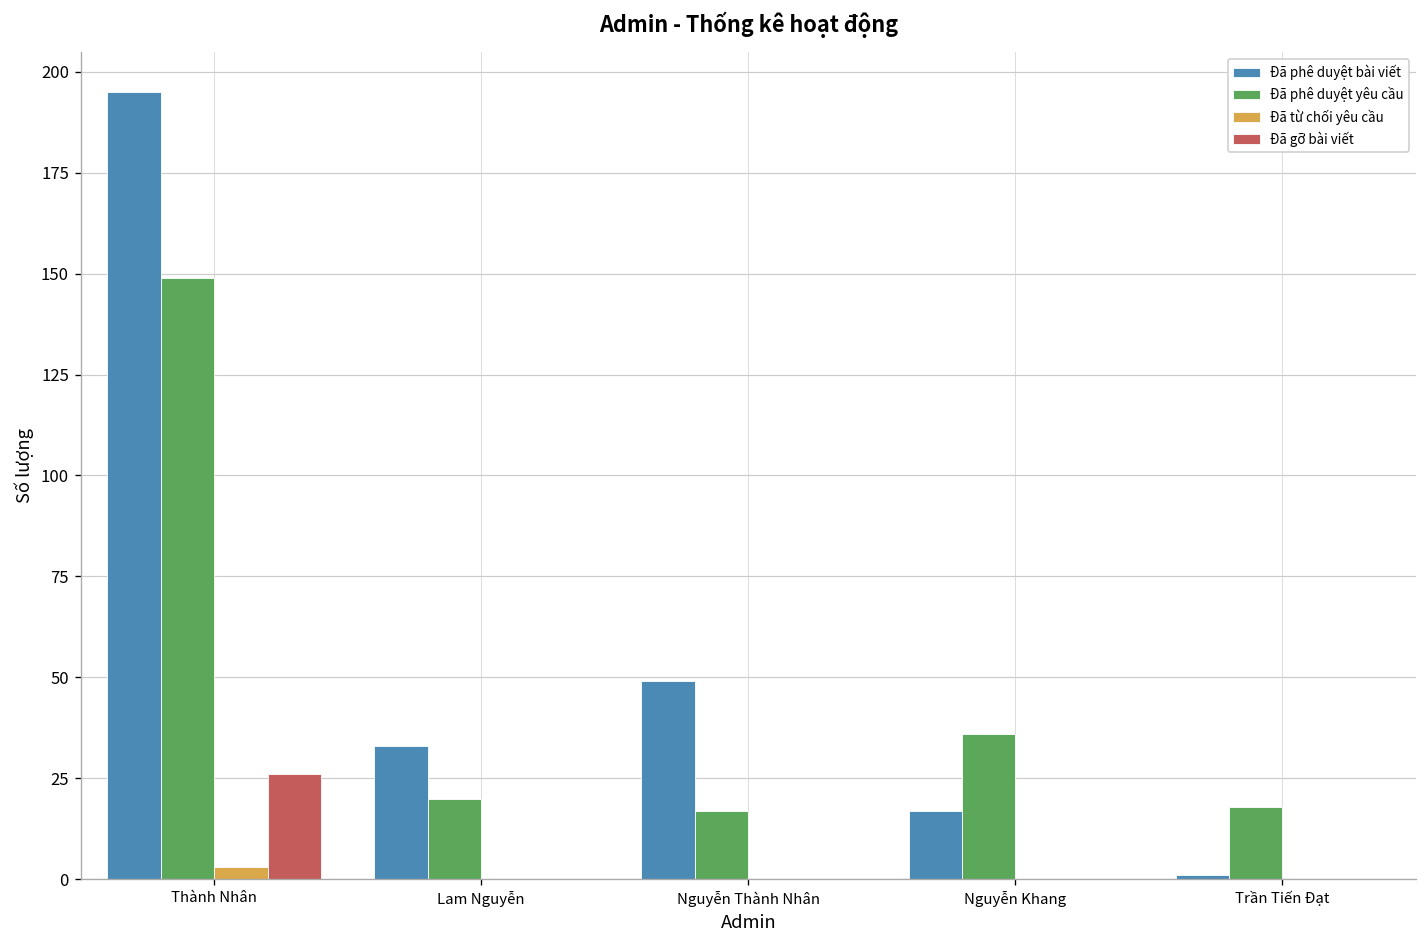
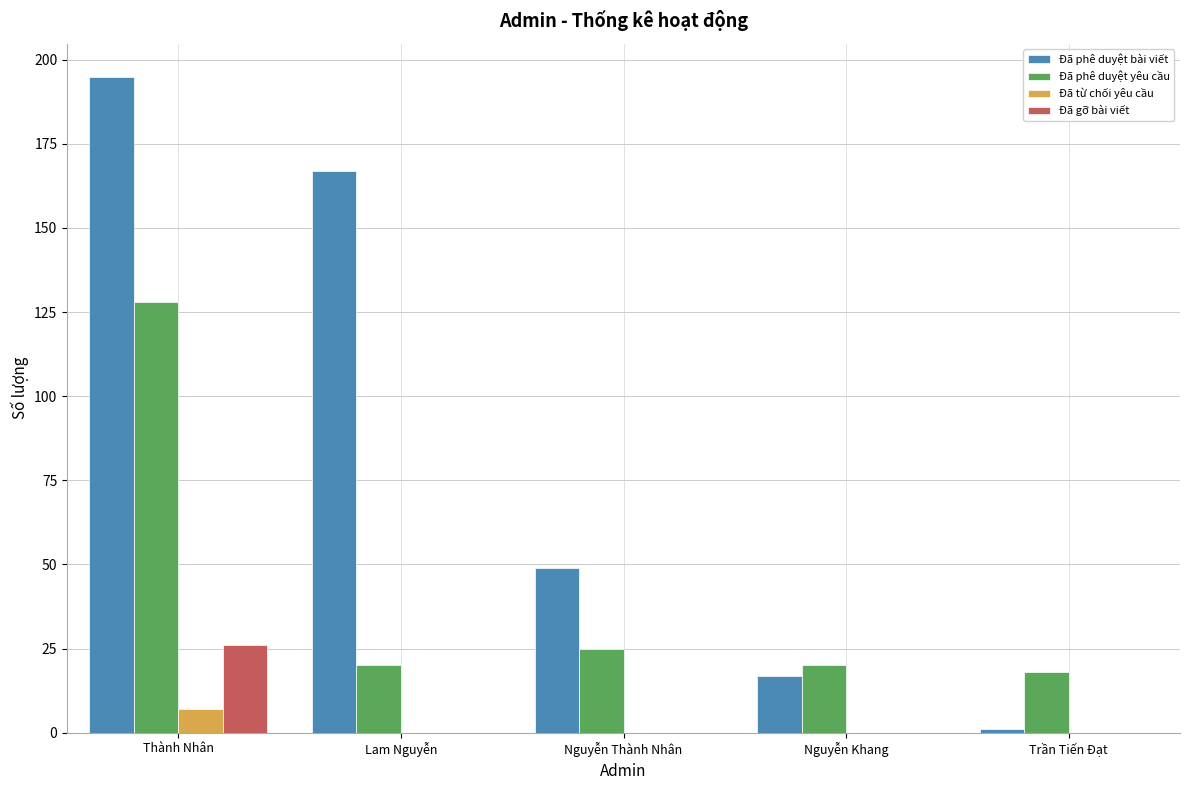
Đã phê duyệt yêu cầu, Thành Nhân: 149 -> 128
Đã từ chối yêu cầu, Thành Nhân: 3 -> 7
Đã phê duyệt bài viết, Lam Nguyễn: 33 -> 167
Đã phê duyệt yêu cầu, Nguyễn Thành Nhân: 17 -> 25
Đã phê duyệt yêu cầu, Nguyễn Khang: 36 -> 20
